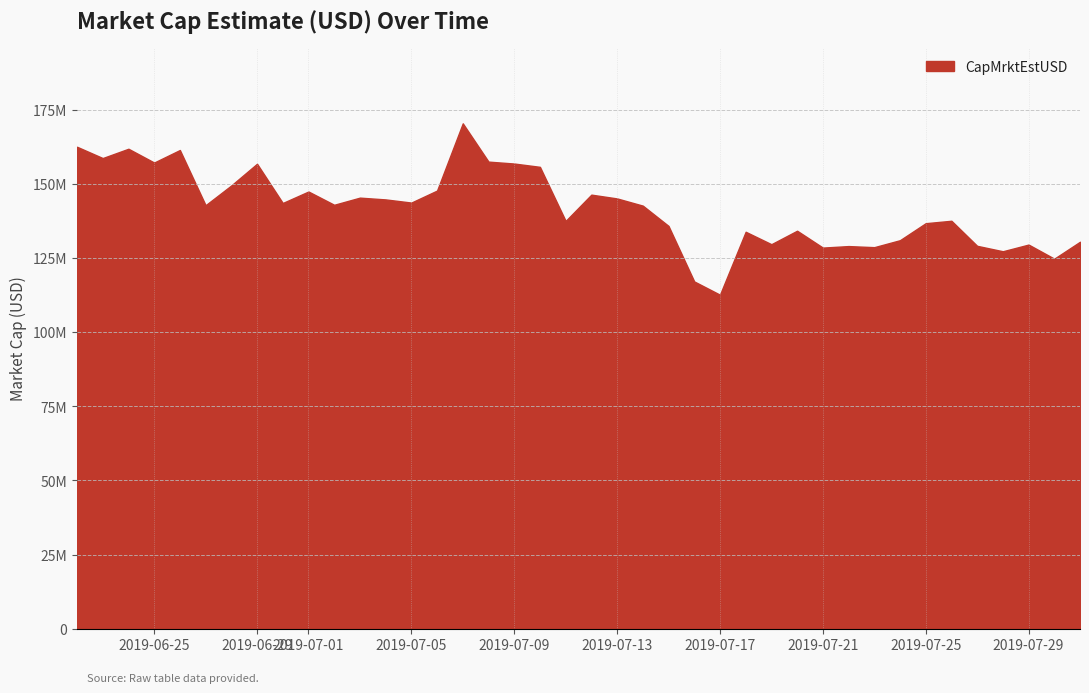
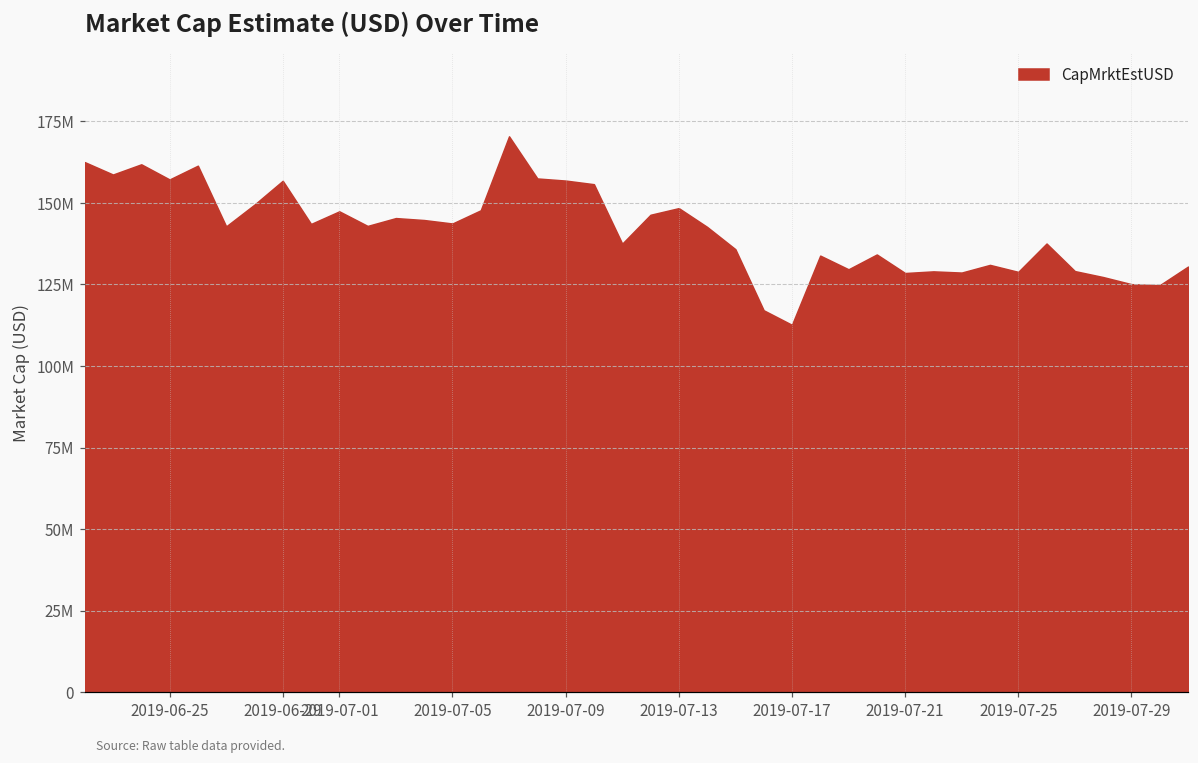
2019-07-13: 145000000 -> 148000000
2019-07-25: 137000000 -> 129000000
2019-07-29: 130000000 -> 125000000
